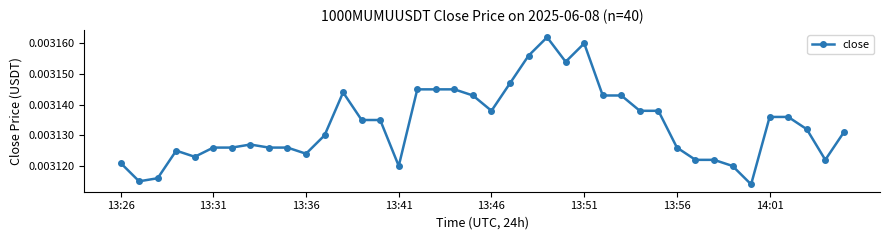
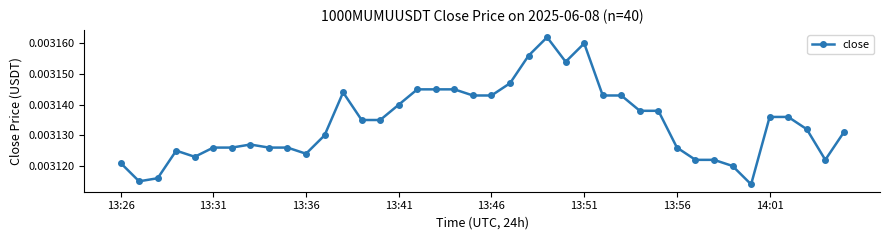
13:41: 0.00312 -> 0.00314
13:46: 0.003138 -> 0.003143
